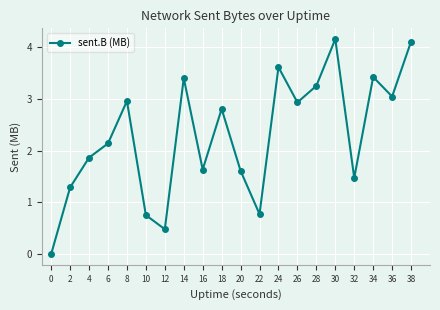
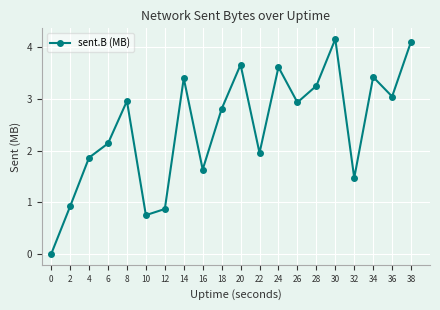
2: 1.3 -> 0.9
12: 0.5 -> 0.9
20: 1.6 -> 3.7
22: 0.8 -> 2.0
